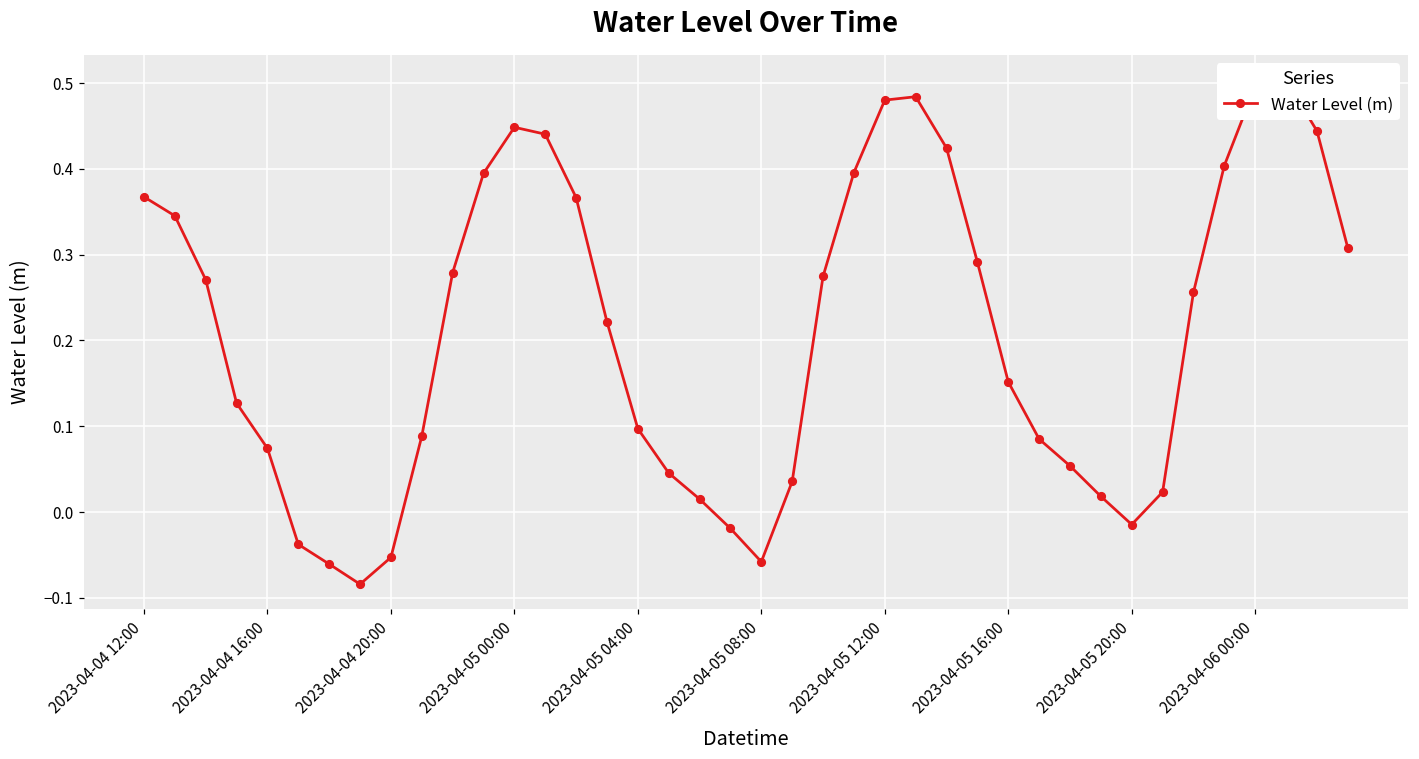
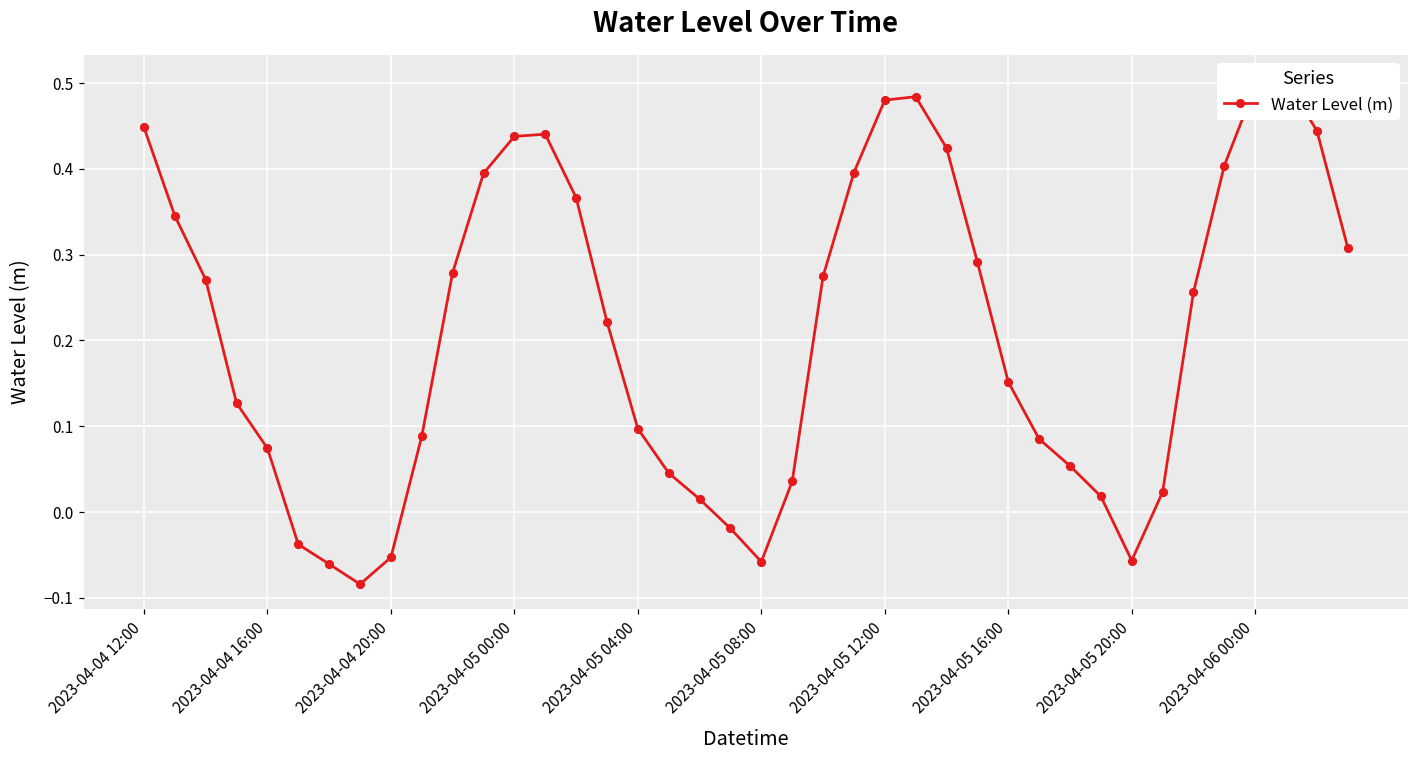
2023-04-04 12:00: 0.37 -> 0.45
2023-04-05 00:00: 0.45 -> 0.44
2023-04-05 20:00: -0.01 -> -0.06
